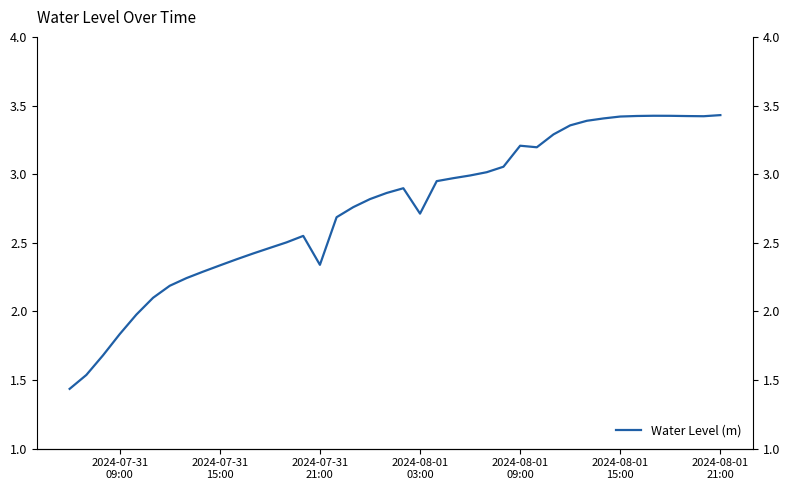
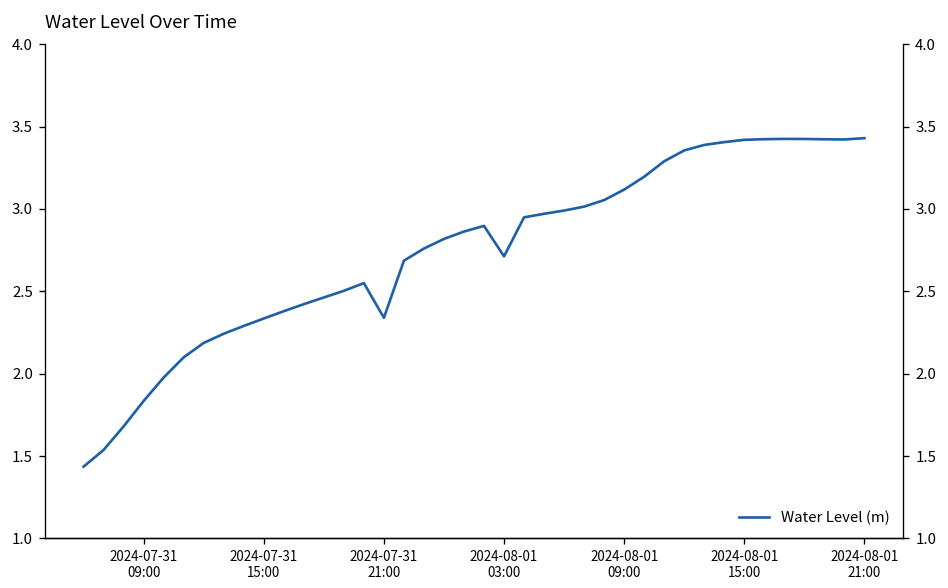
2024-08-01 09:00: 3.21 -> 3.12
